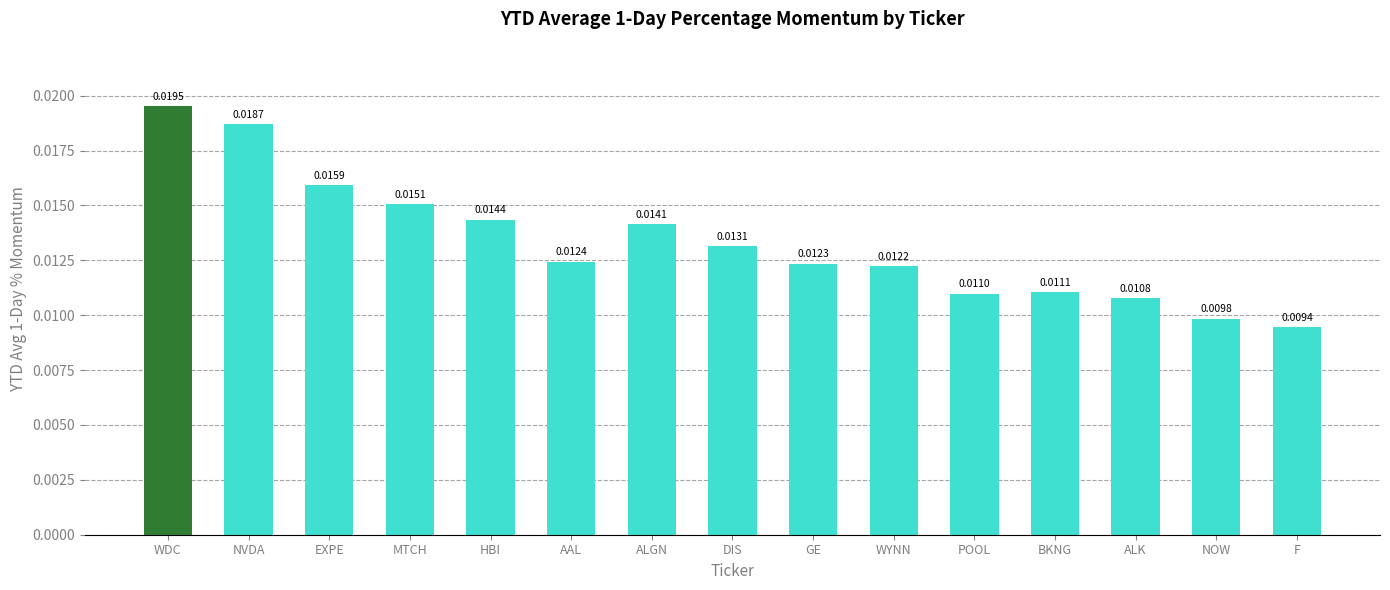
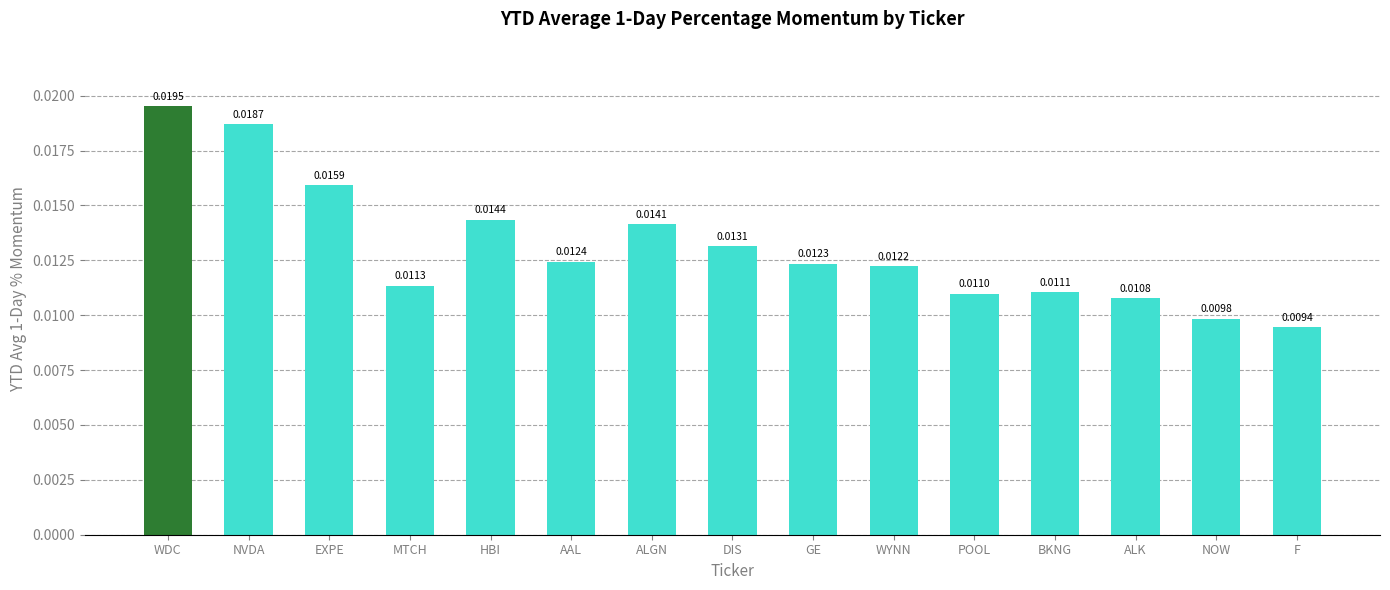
MTCH: 0.0151 -> 0.0113
